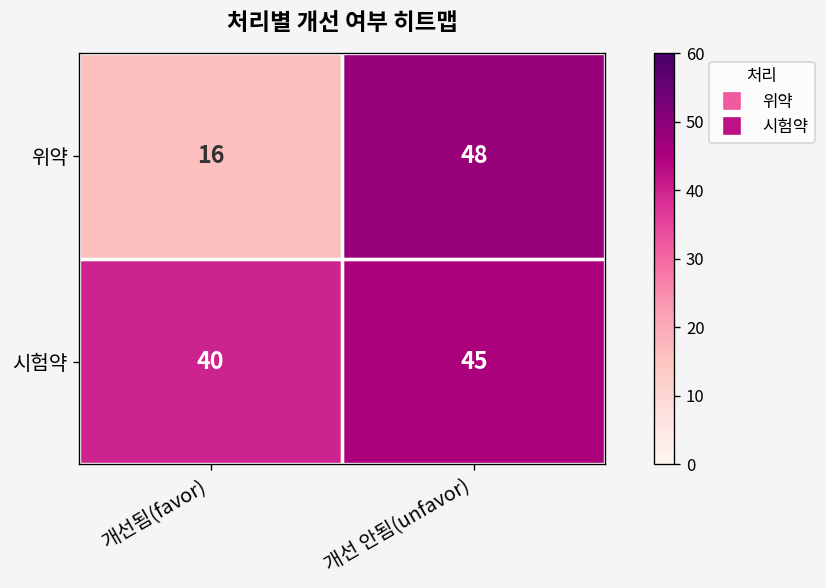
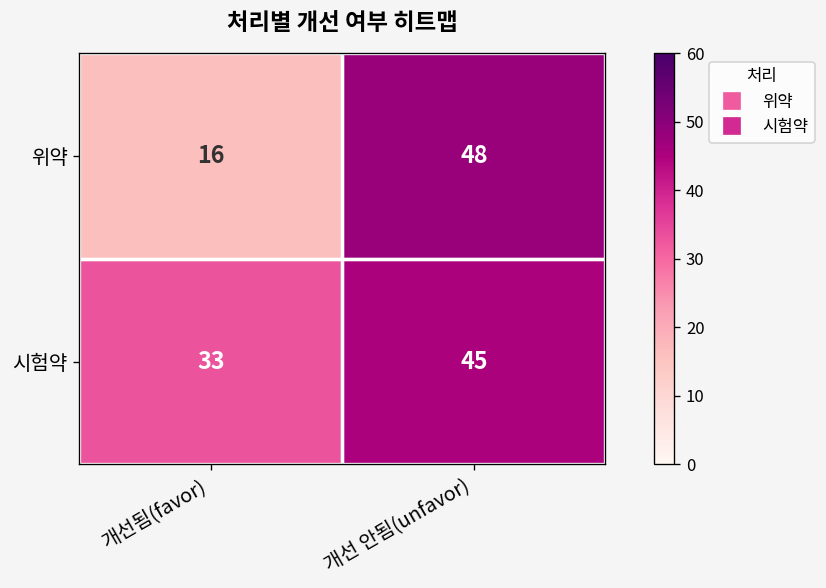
시험약, 개선됨(favor): 40 -> 33
